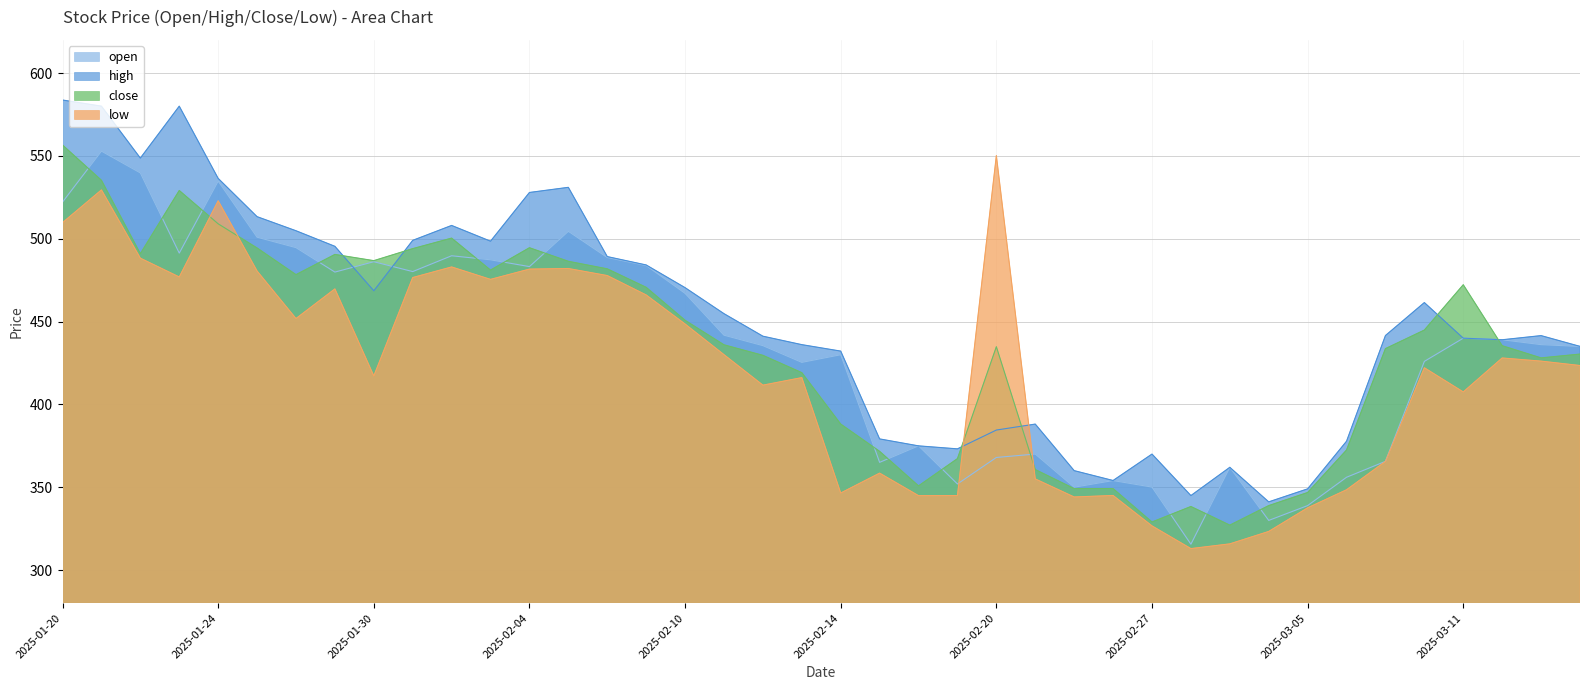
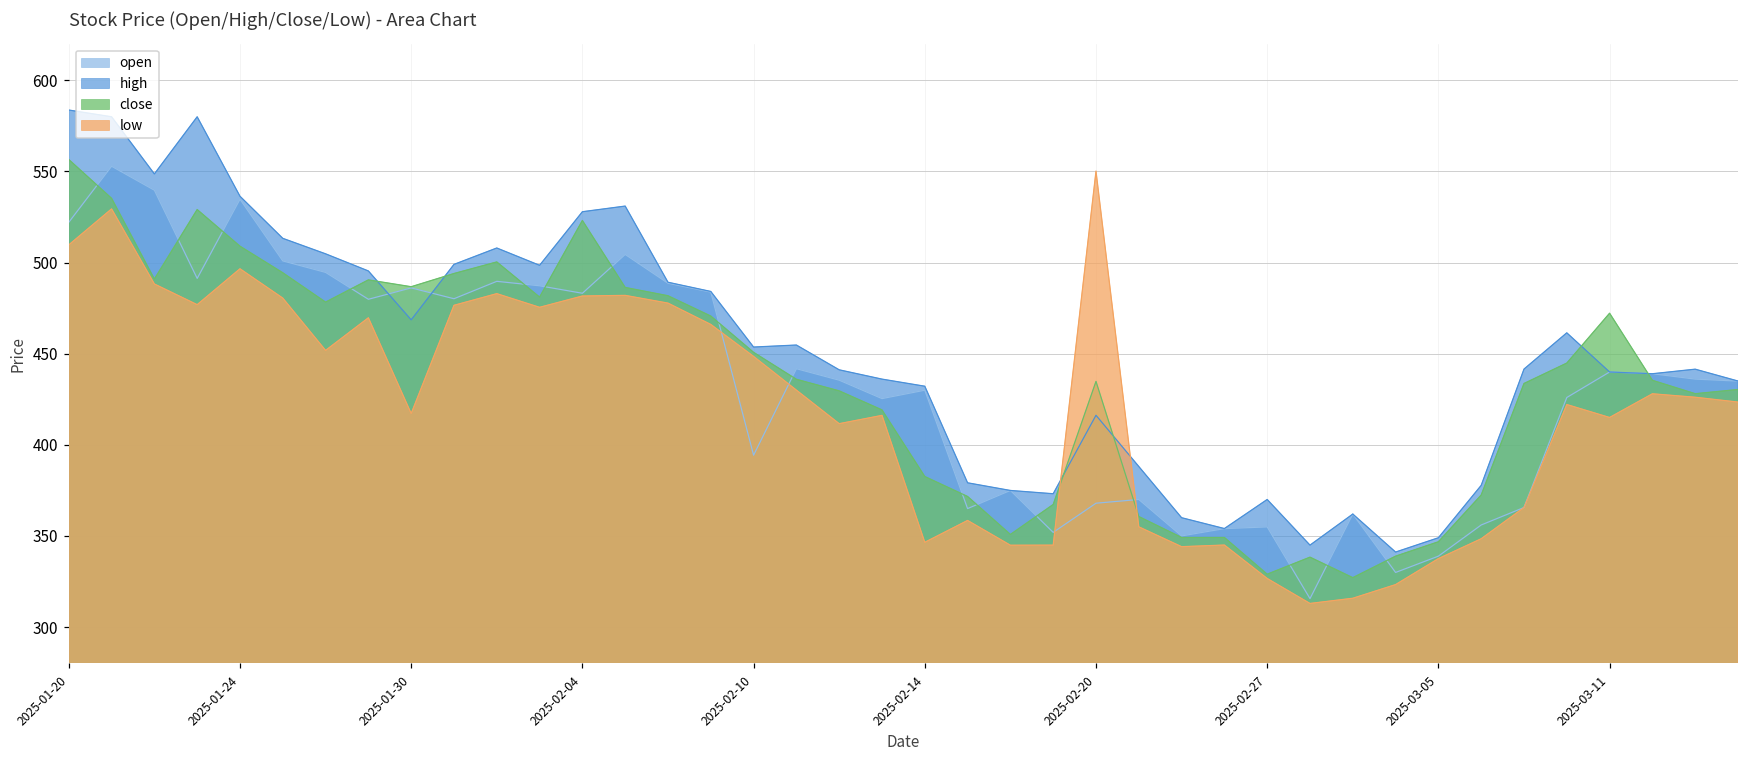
low, 2025-01-24: 523 -> 497
close, 2025-02-04: 495 -> 523
open, 2025-02-10: 467 -> 394
high, 2025-02-10: 470 -> 454
close, 2025-02-14: 388 -> 383
high, 2025-02-20: 385 -> 416
open, 2025-02-27: 350 -> 355
low, 2025-03-11: 408 -> 415
